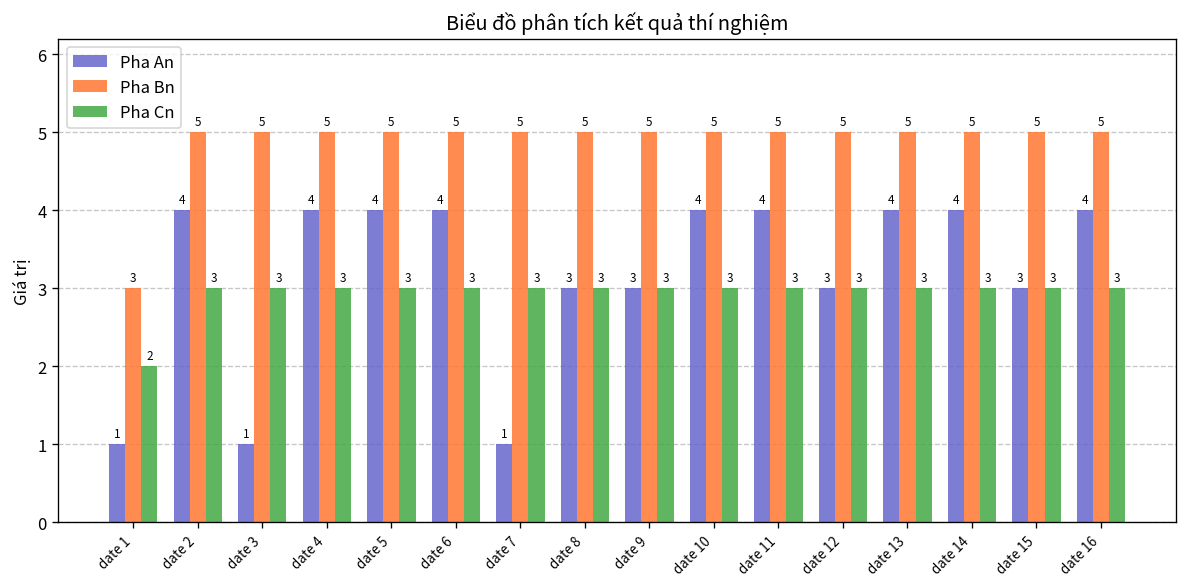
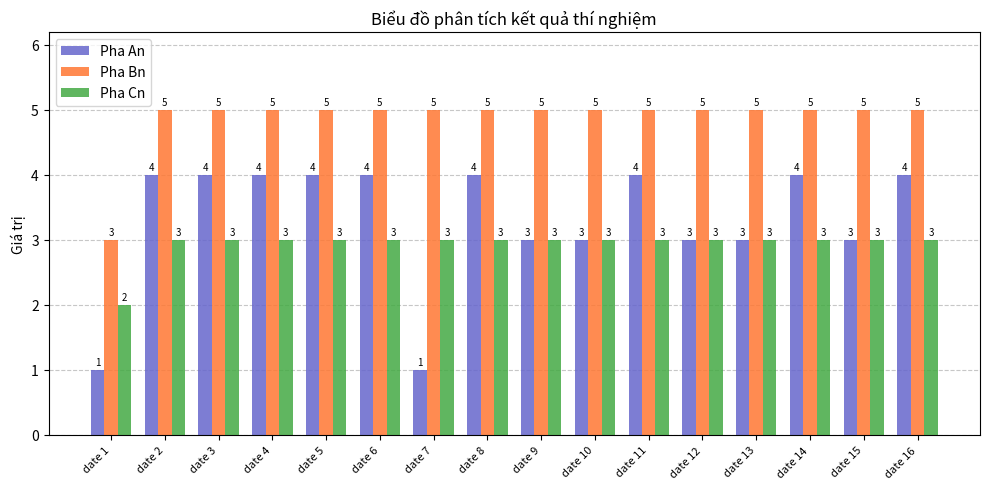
Pha An, date 3: 1 -> 4
Pha An, date 8: 3 -> 4
Pha An, date 10: 4 -> 3
Pha An, date 13: 4 -> 3
